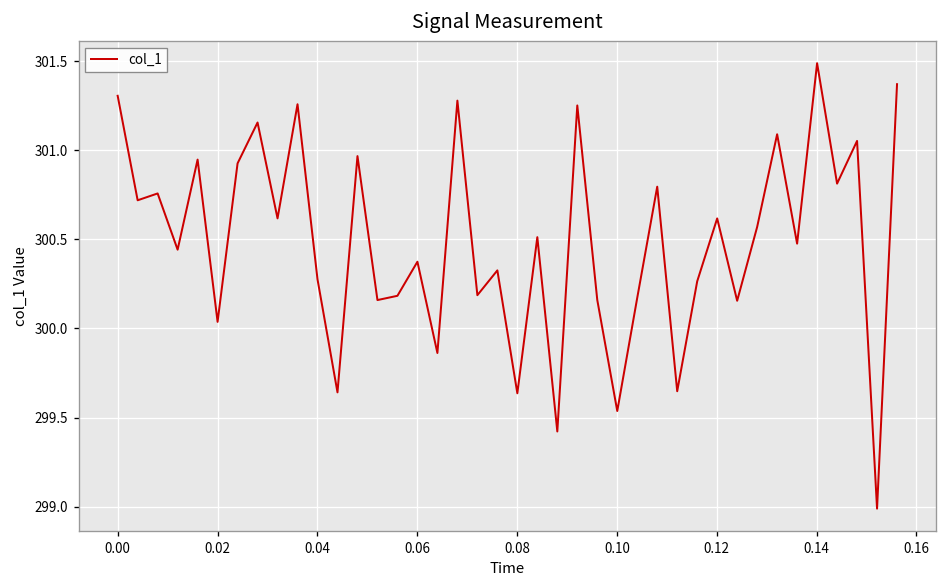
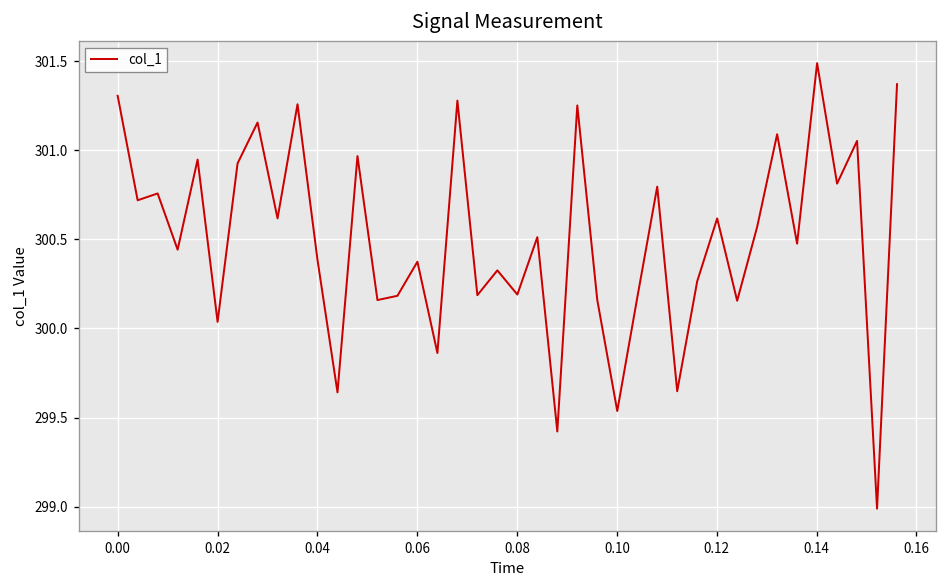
0.04: 300.28 -> 300.38
0.08: 299.64 -> 300.19
